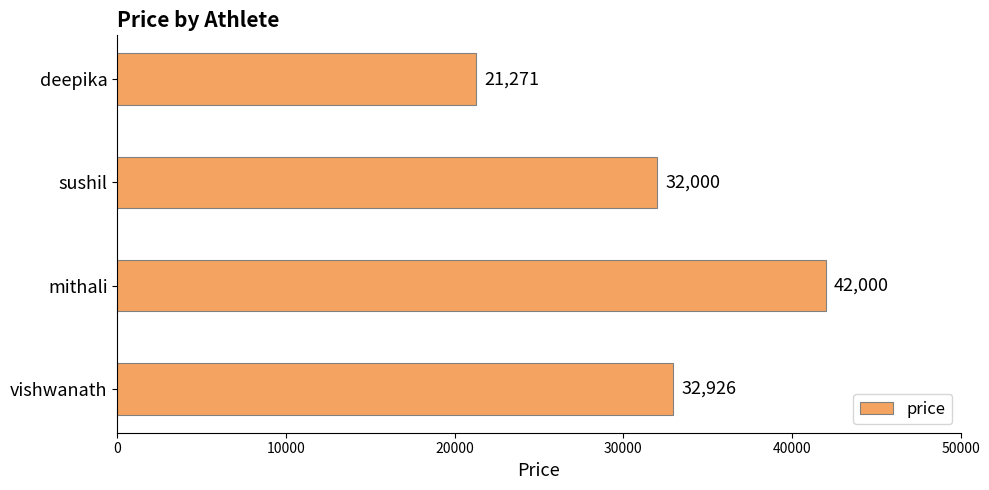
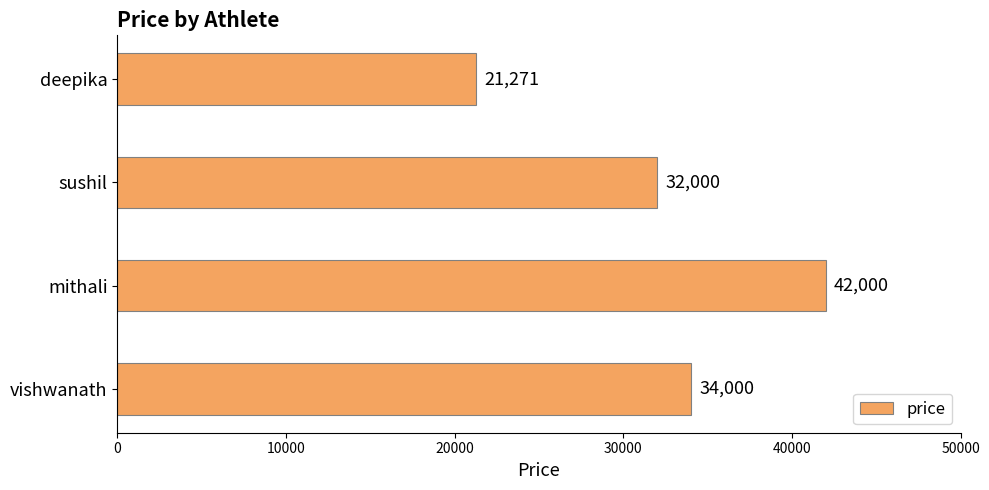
vishwanath: 32,926 -> 34,000
